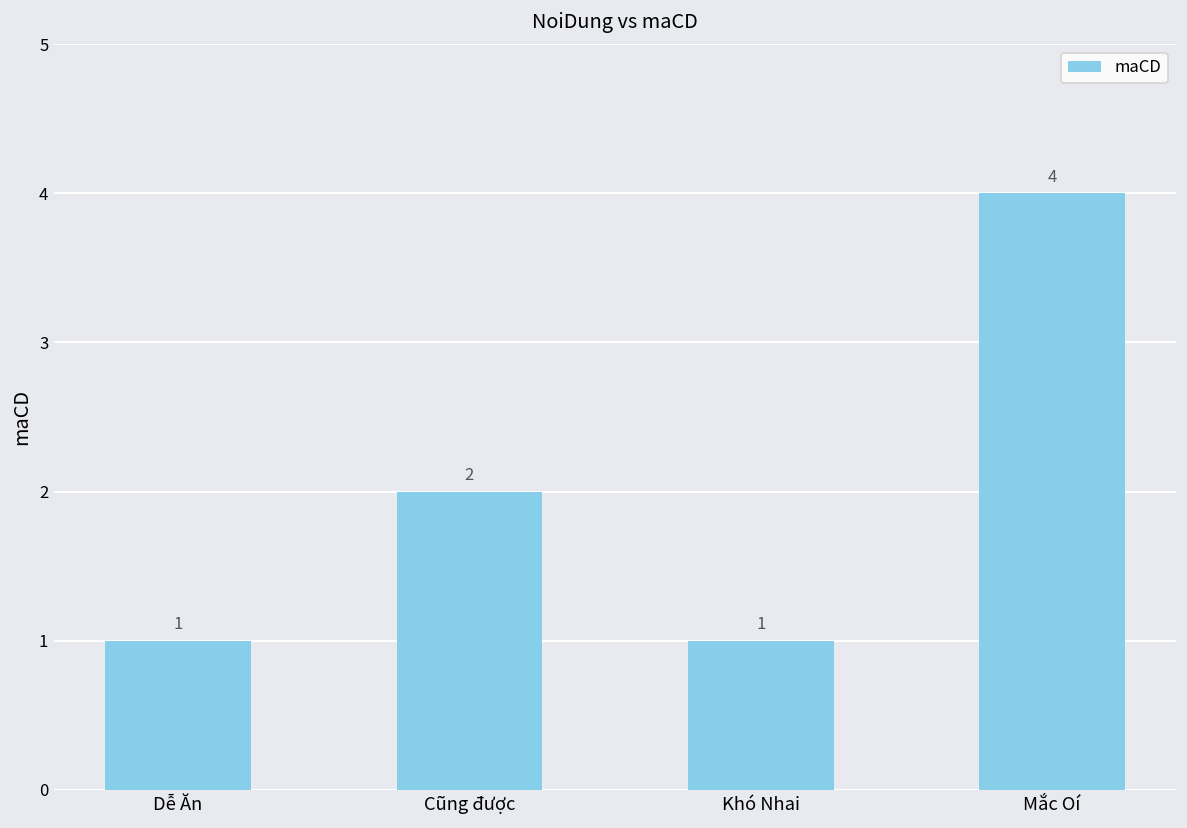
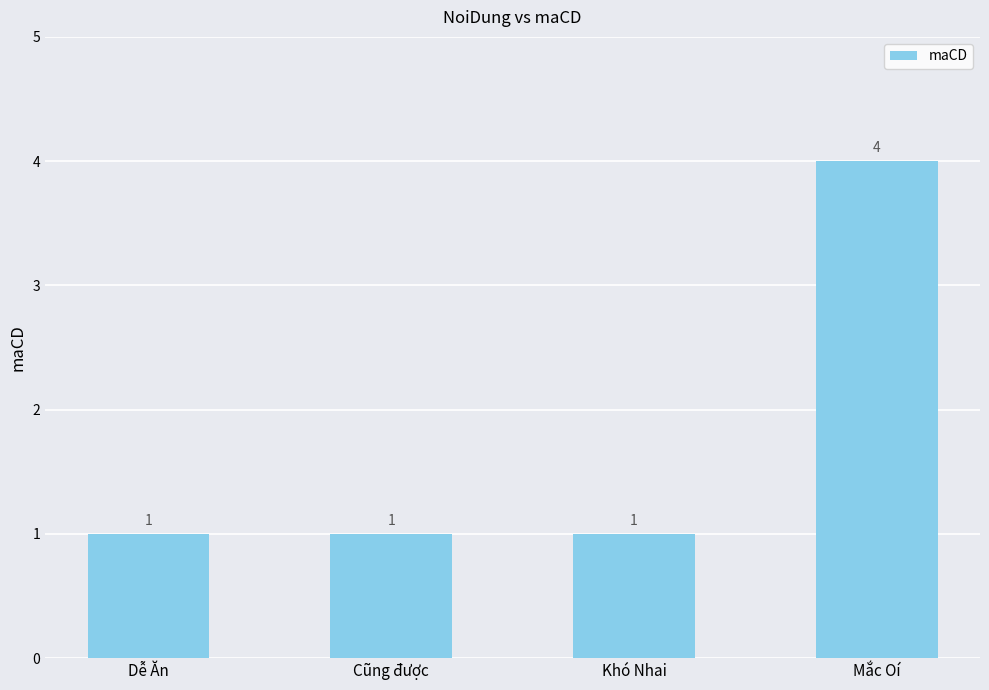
Cũng được: 2 -> 1
